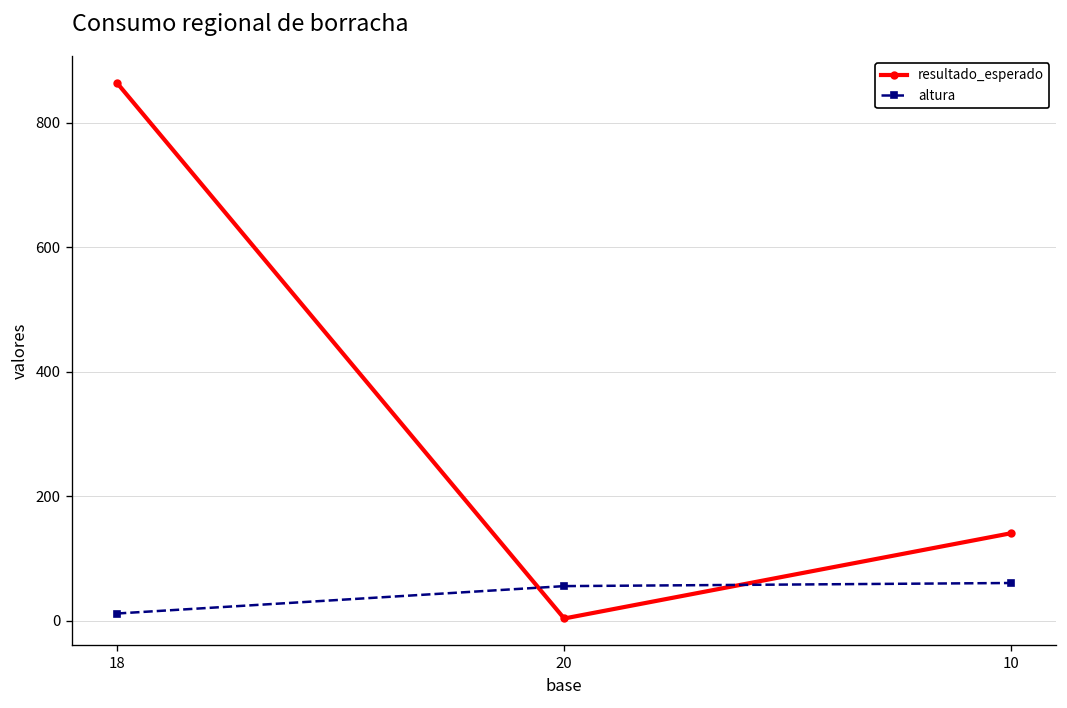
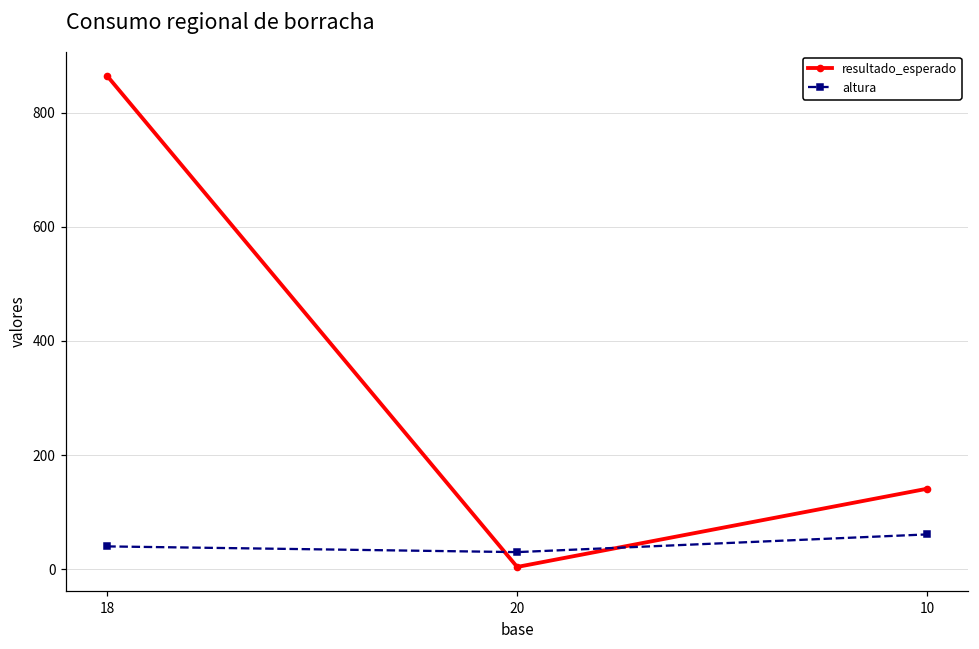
altura, 18: 10 -> 40
altura, 20: 60 -> 30
